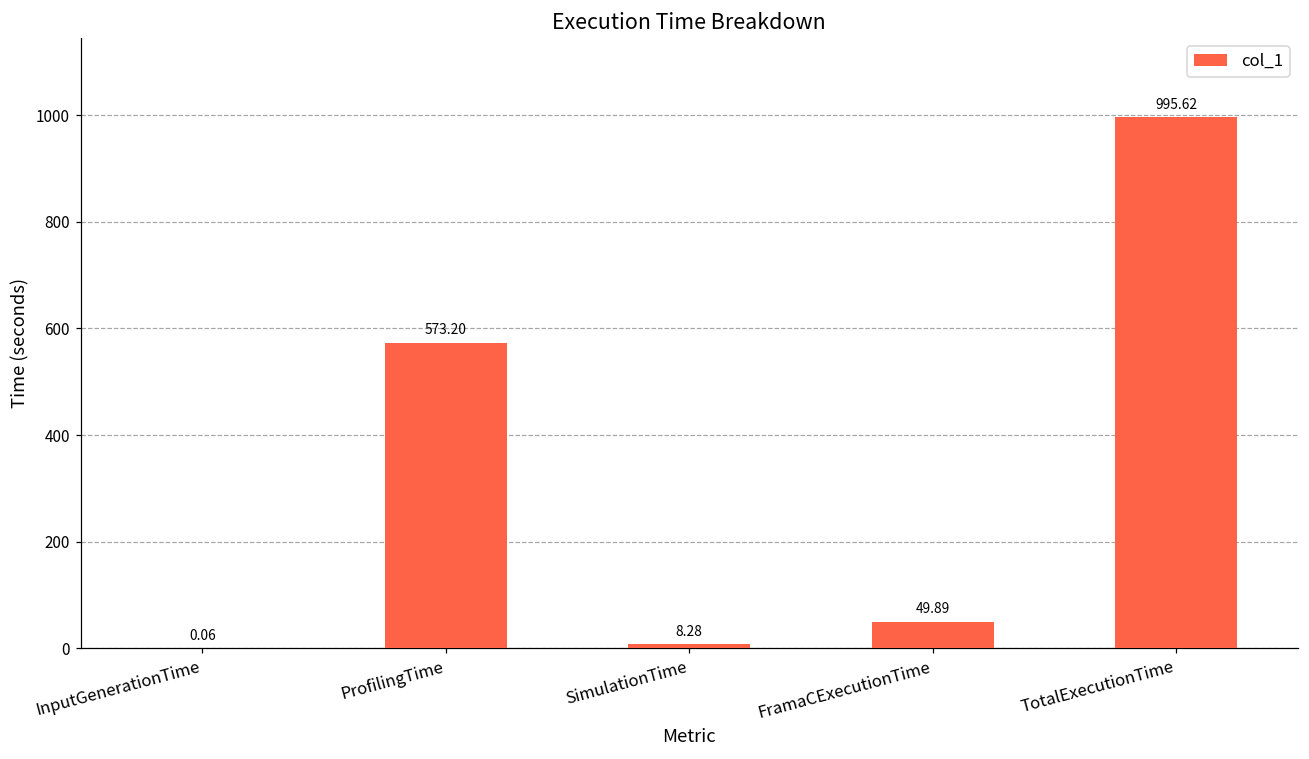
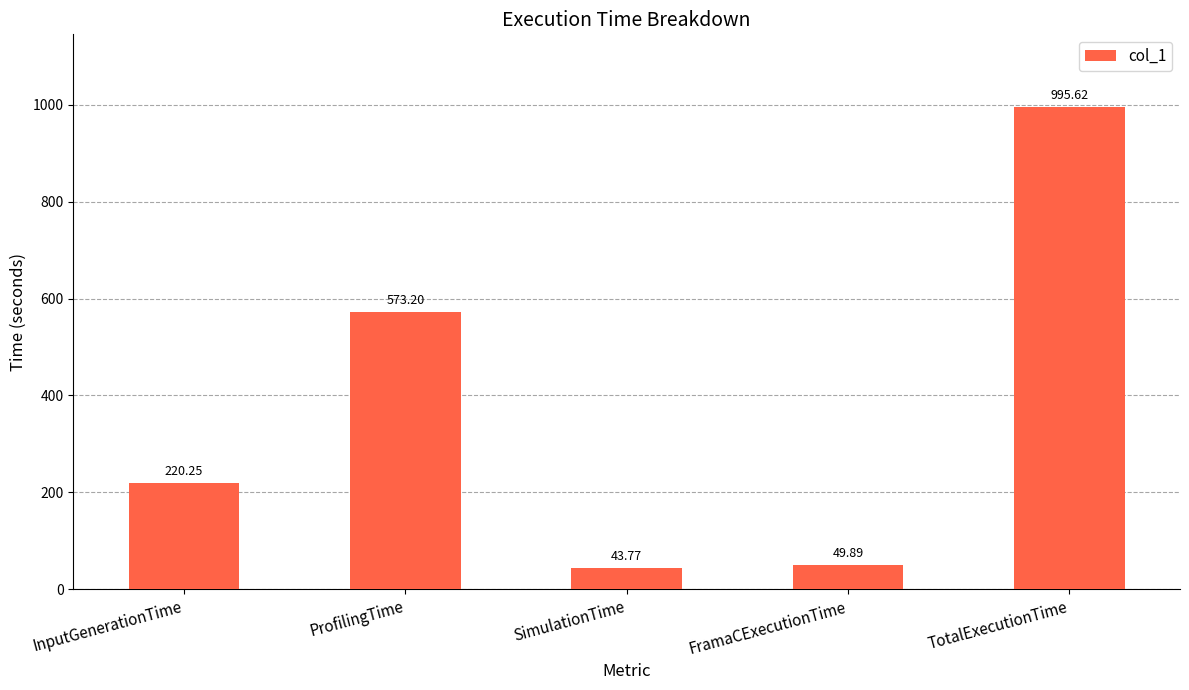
InputGenerationTime: 0.06 -> 220.25
SimulationTime: 8.28 -> 43.77
